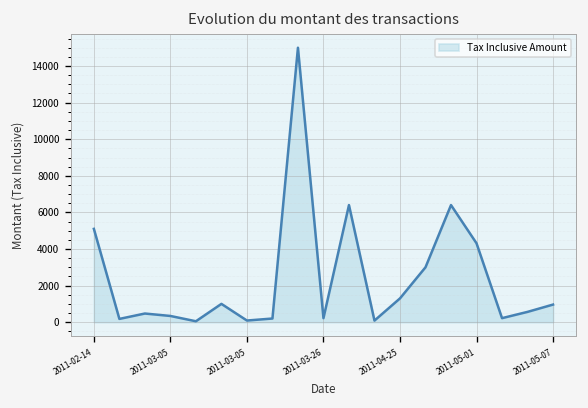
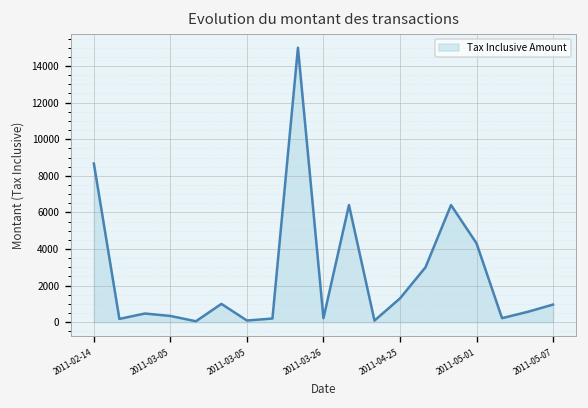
2011-02-14: 5100 -> 8700
